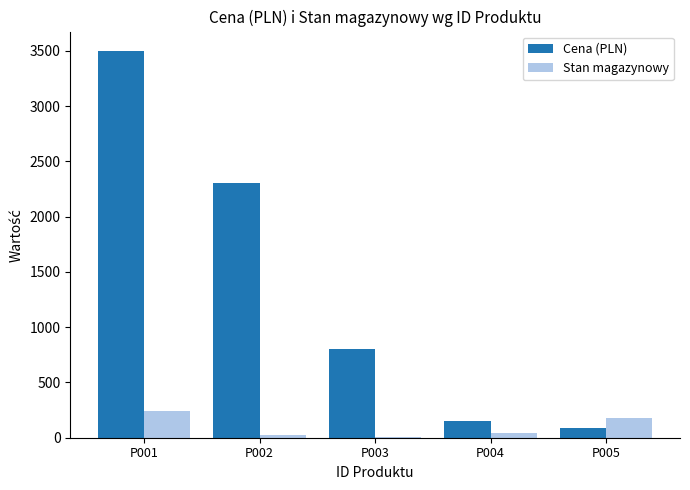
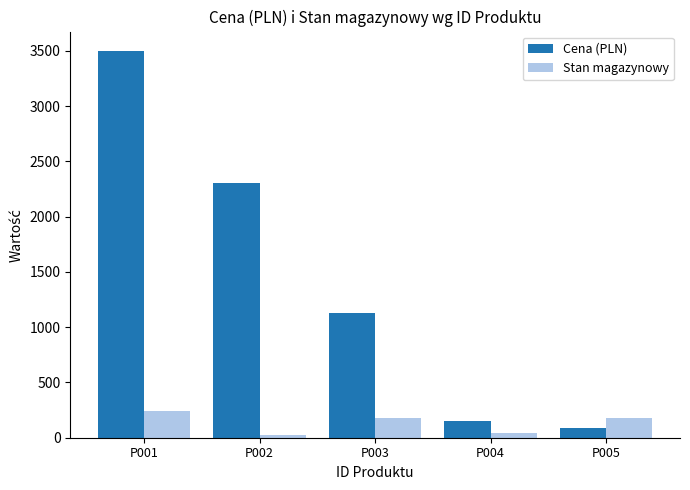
Cena (PLN), P003: 800 -> 1130
Stan magazynowy, P003: 10 -> 180
